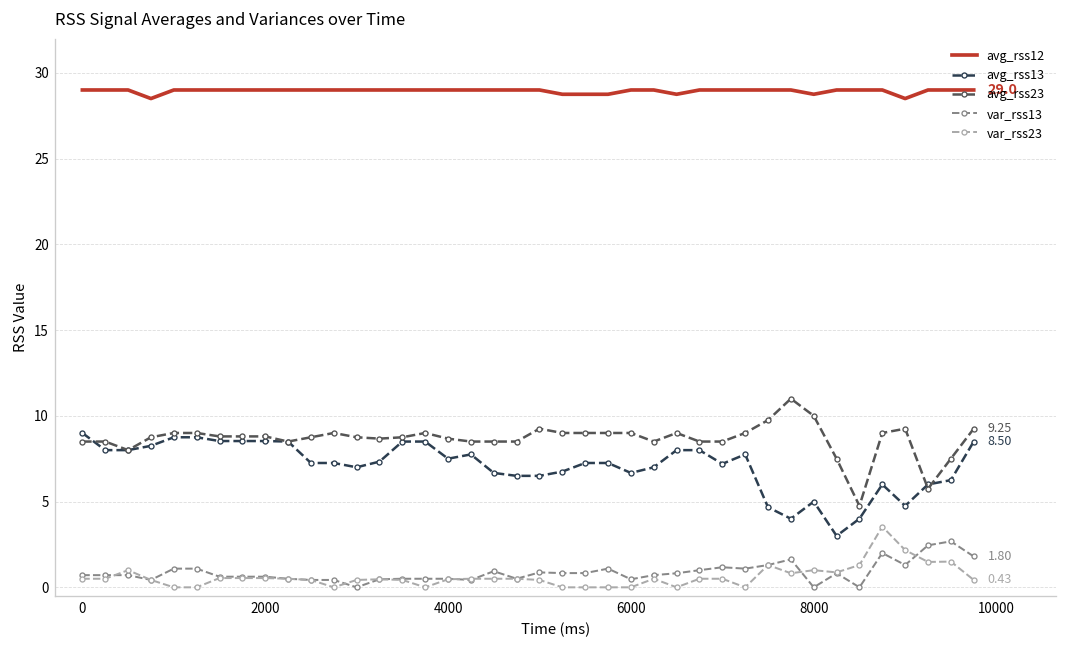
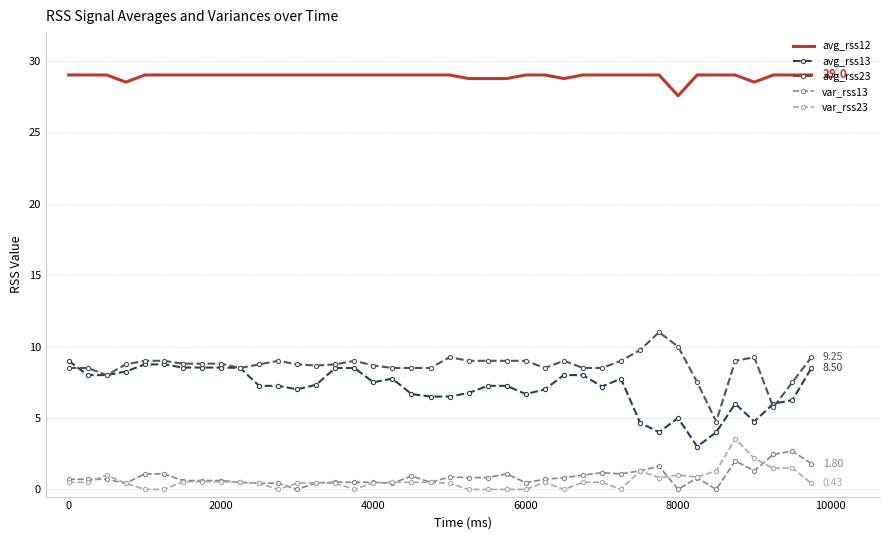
avg_rss12, 8000: 28.8 -> 27.6
